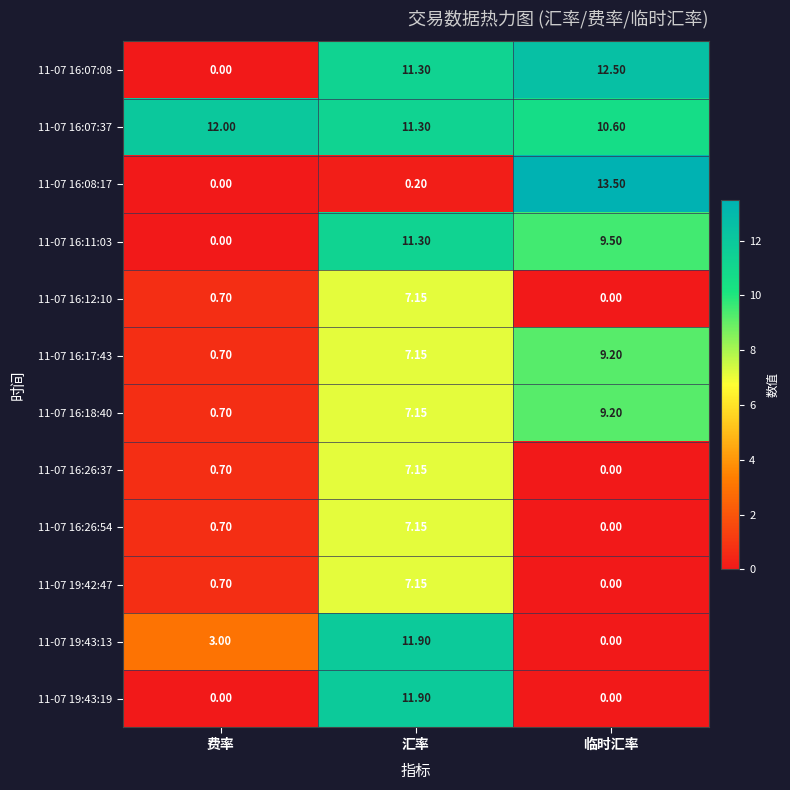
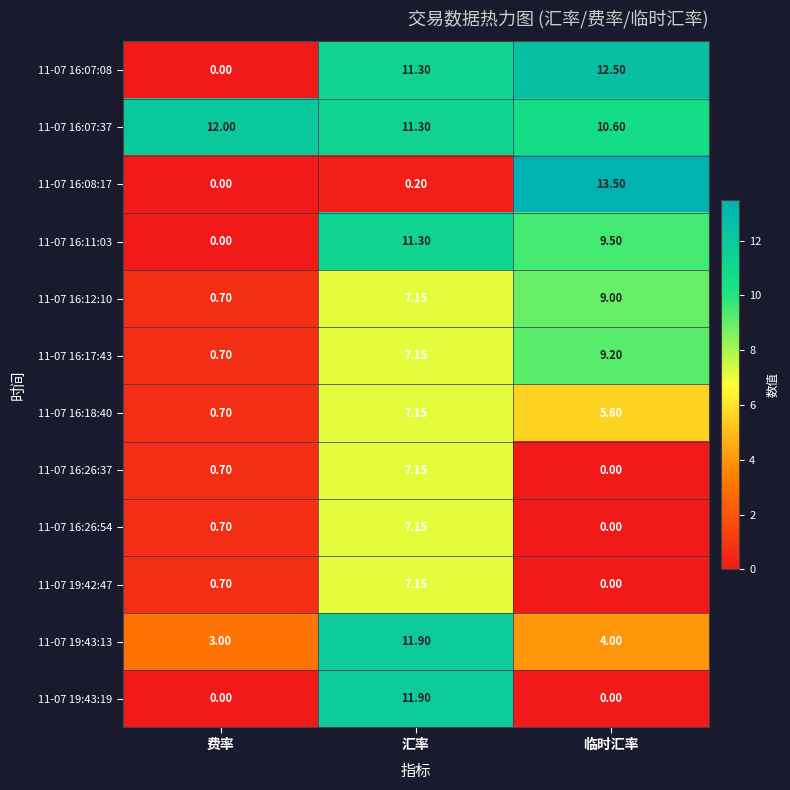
11-07 16:12:10, 临时汇率: 0.00 -> 9.00
11-07 16:18:40, 临时汇率: 9.20 -> 5.60
11-07 19:43:13, 临时汇率: 0.00 -> 4.00
